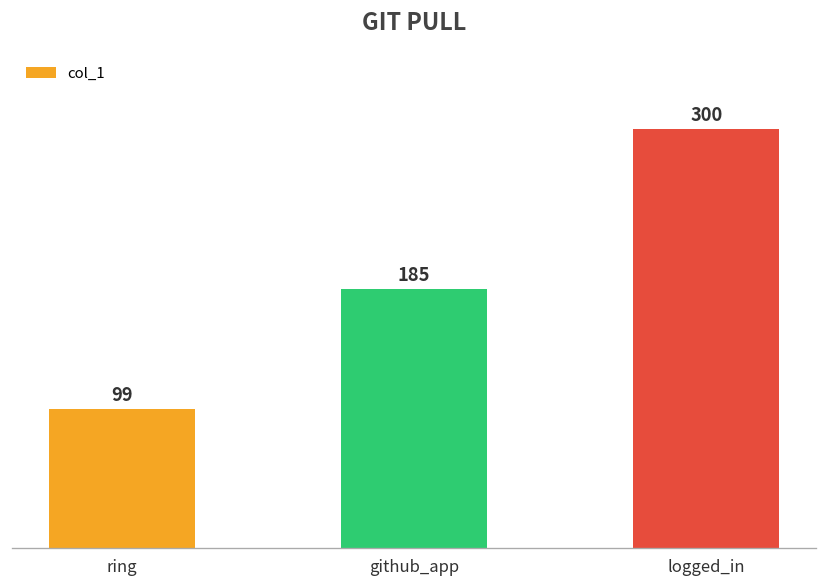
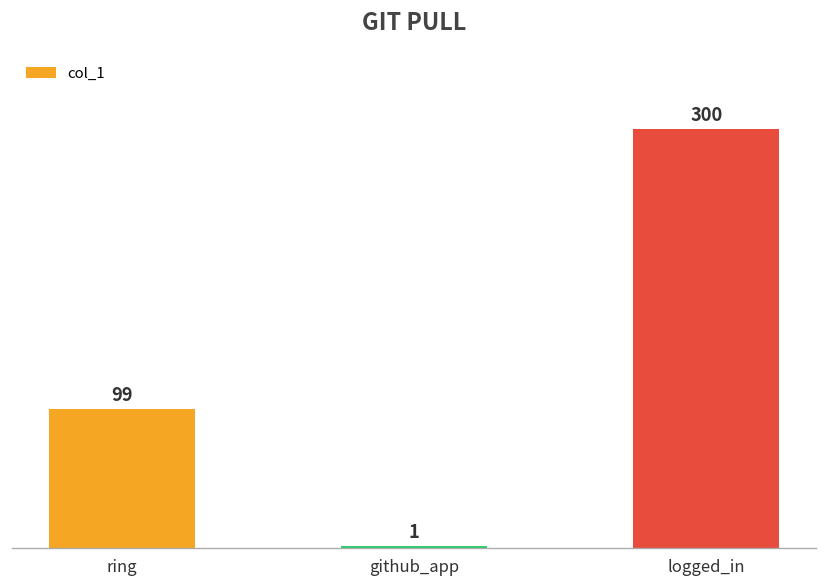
github_app: 185 -> 1
